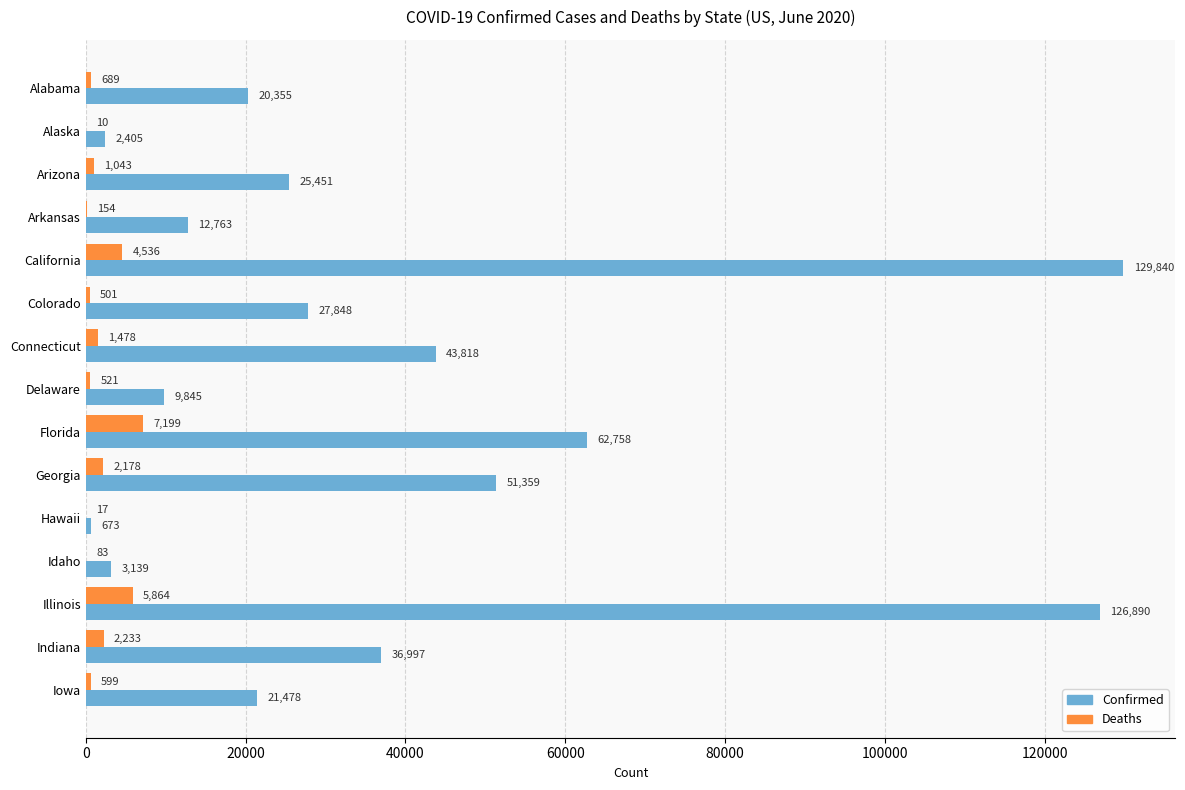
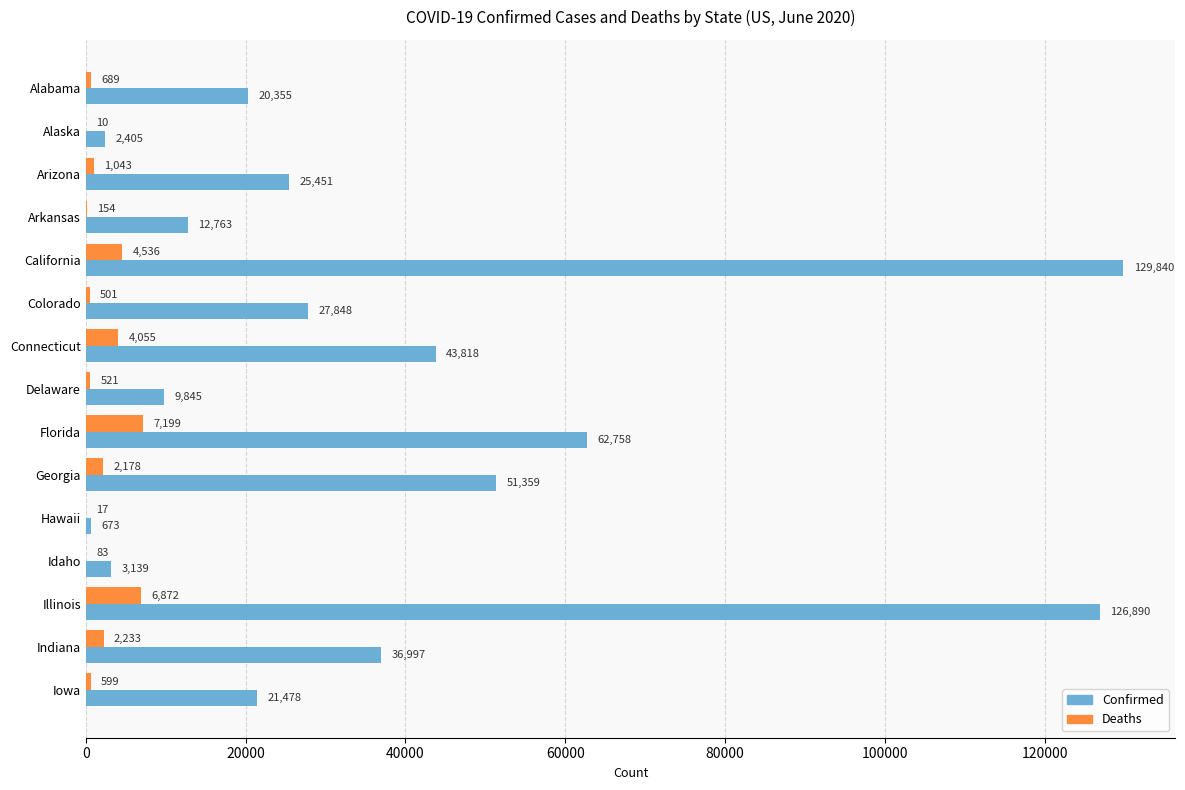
Deaths, Connecticut: 1,478 -> 4,055
Deaths, Illinois: 5,864 -> 6,872
